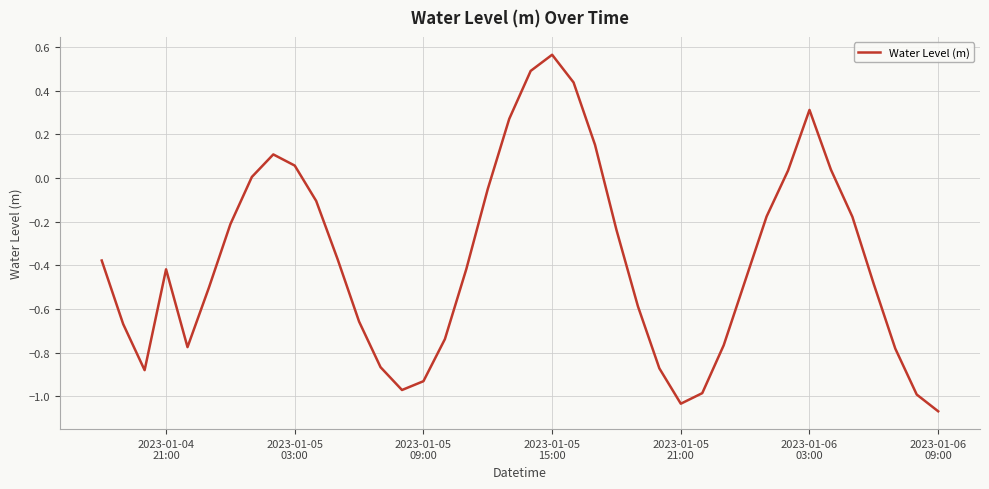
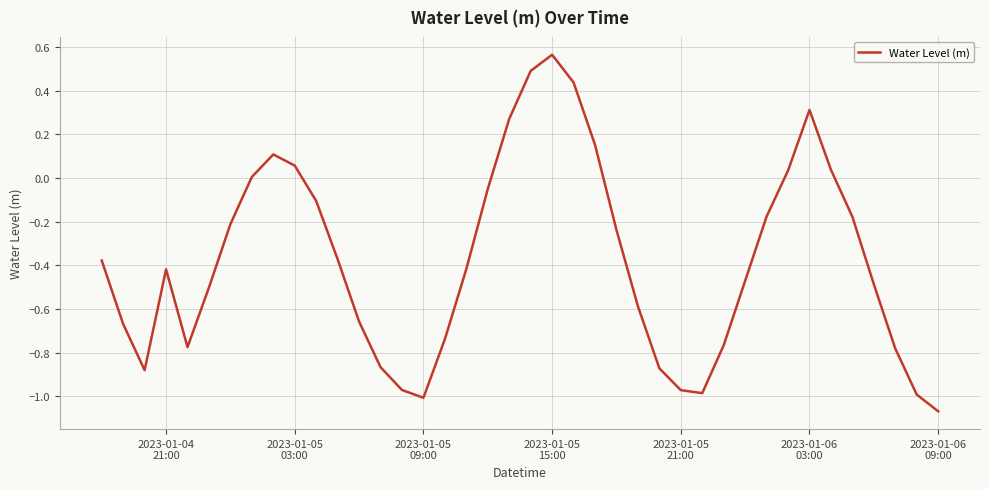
2023-01-05 09:00: -0.93 -> -1.01
2023-01-05 21:00: -1.03 -> -0.97
